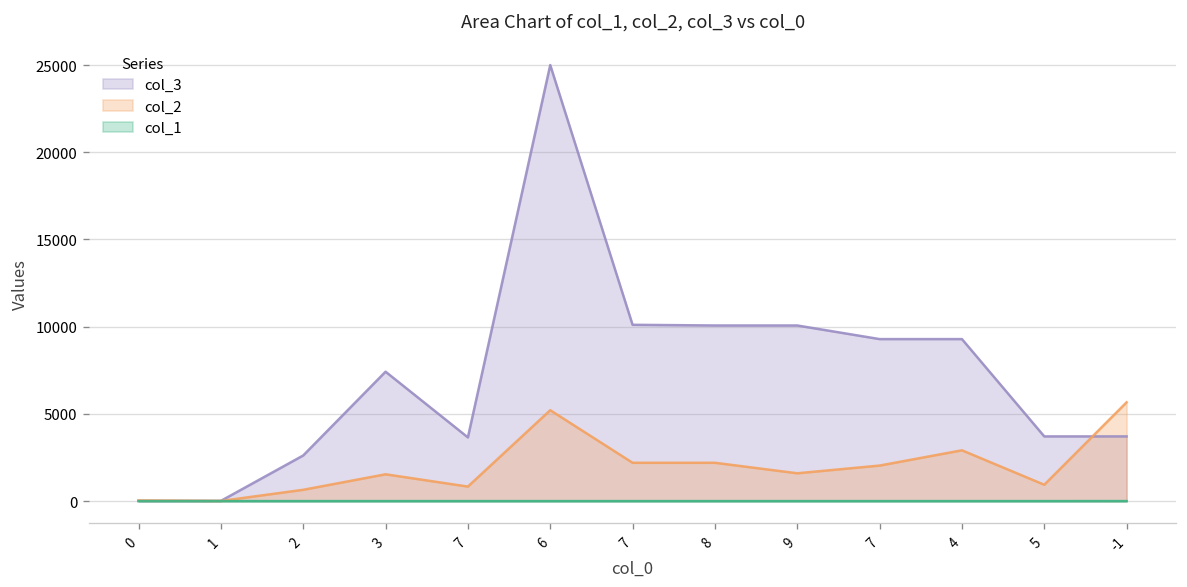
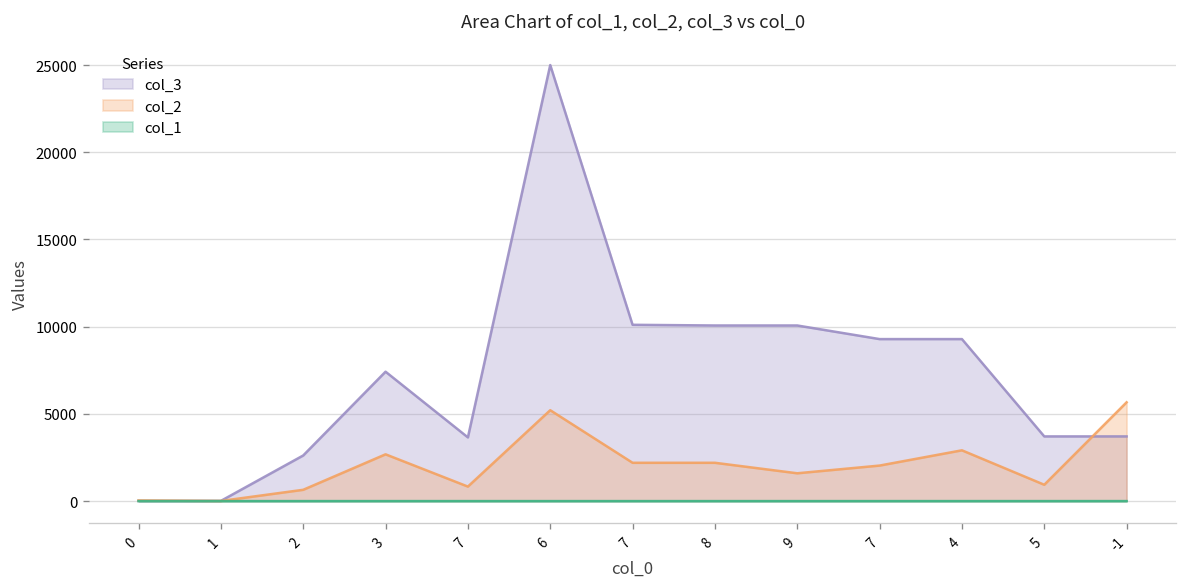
col_2, 3: 1500 -> 2700
